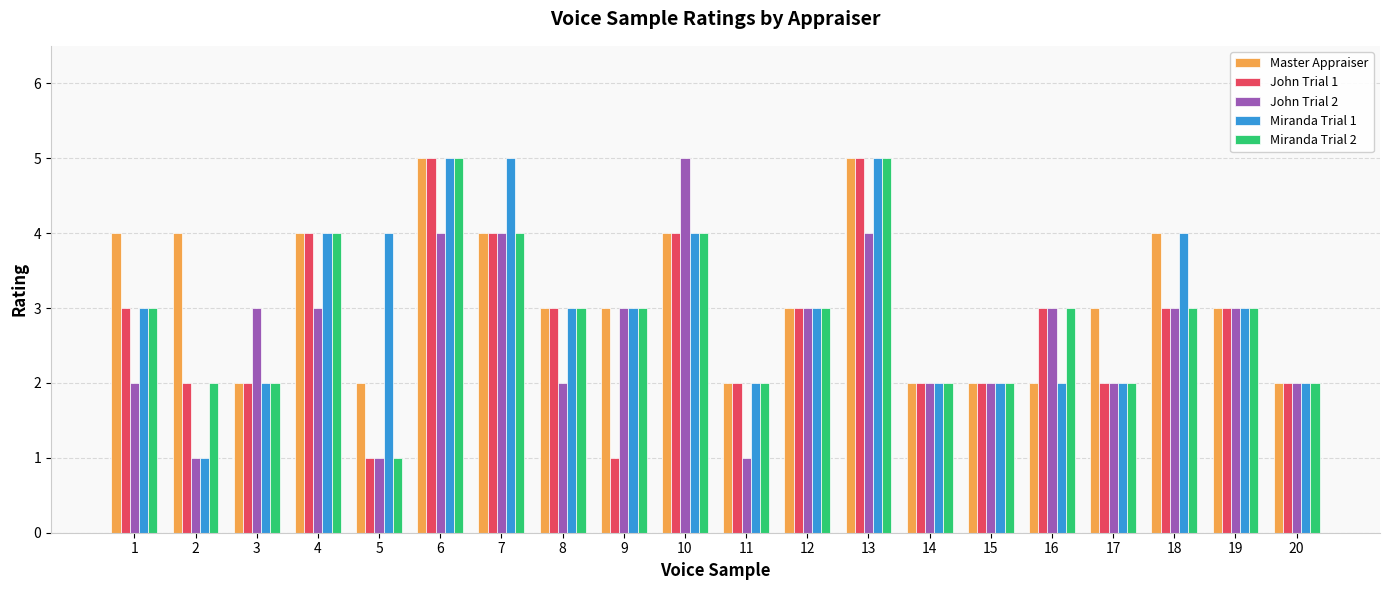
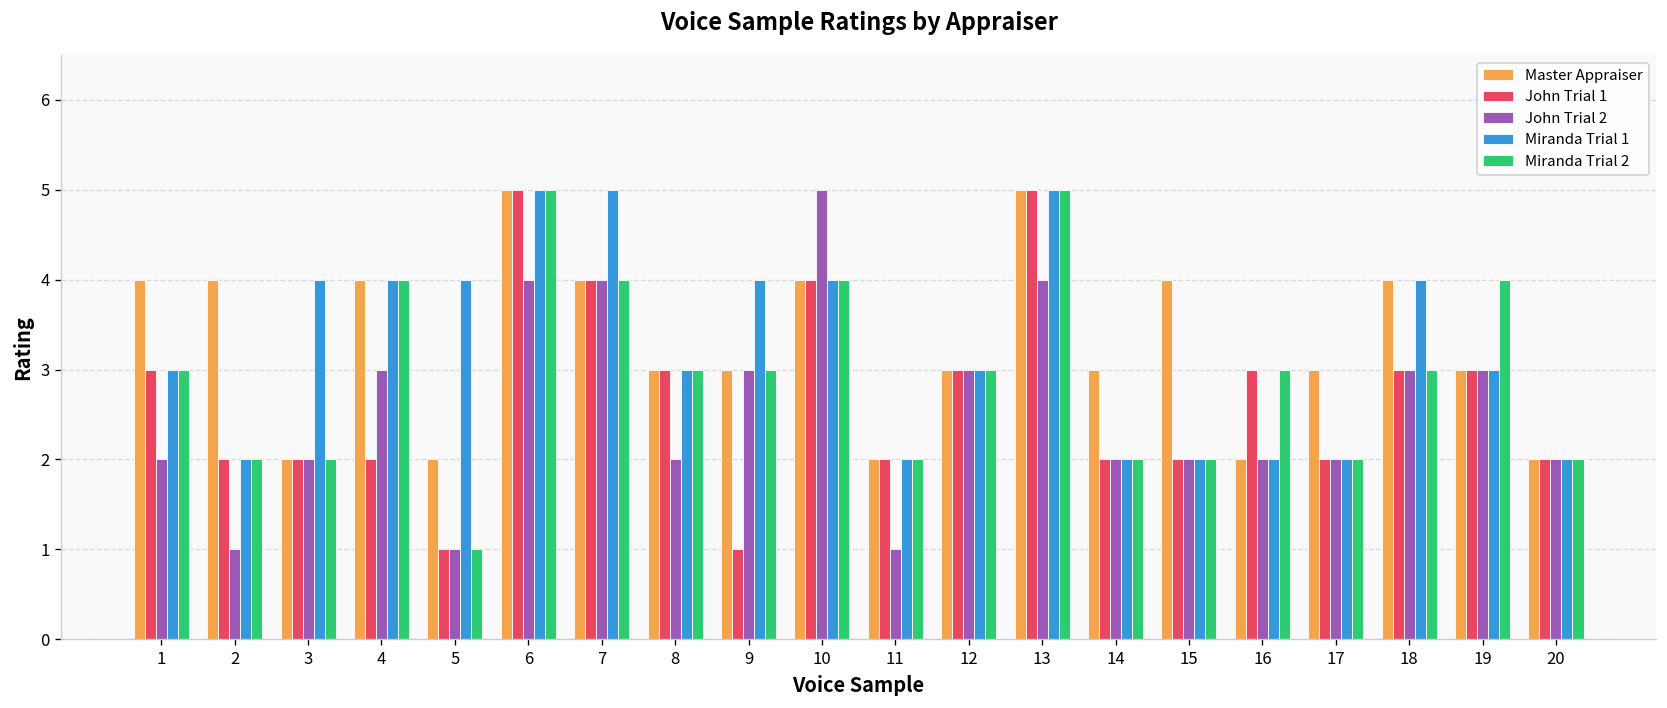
Miranda Trial 1, 2: 1 -> 2
John Trial 2, 3: 3 -> 2
Miranda Trial 1, 3: 2 -> 4
John Trial 1, 4: 4 -> 2
Miranda Trial 1, 9: 3 -> 4
Master Appraiser, 14: 2 -> 3
Master Appraiser, 15: 2 -> 4
John Trial 2, 16: 3 -> 2
Miranda Trial 2, 19: 3 -> 4
